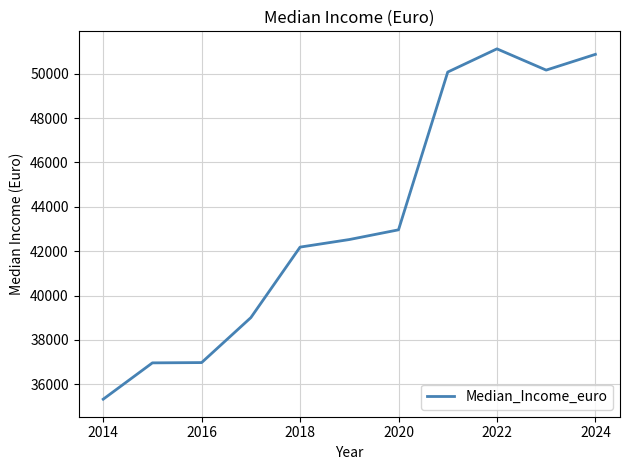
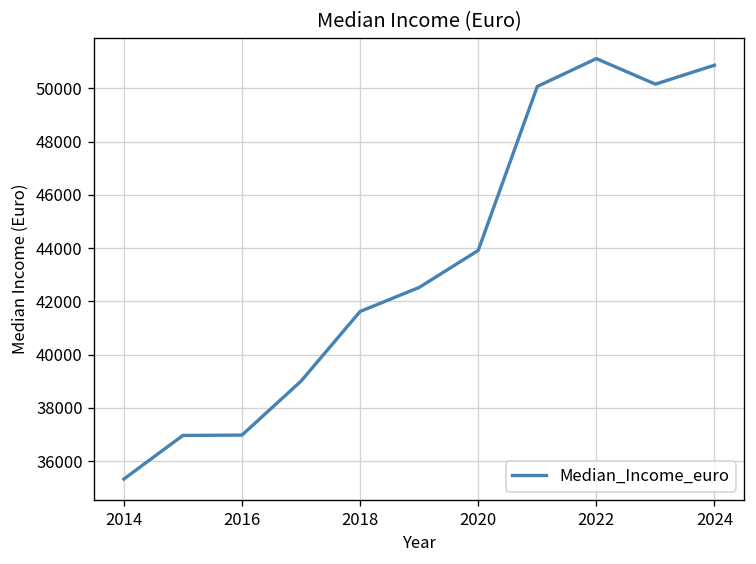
2018: 42200 -> 41600
2020: 43000 -> 43900
